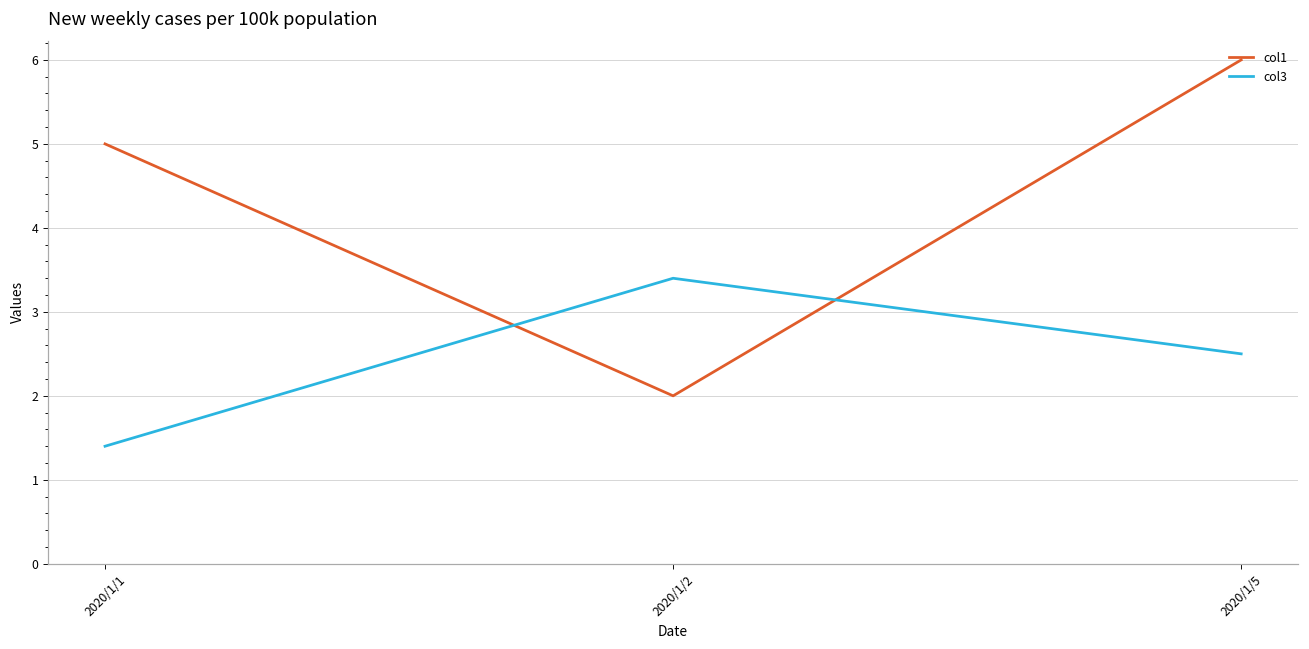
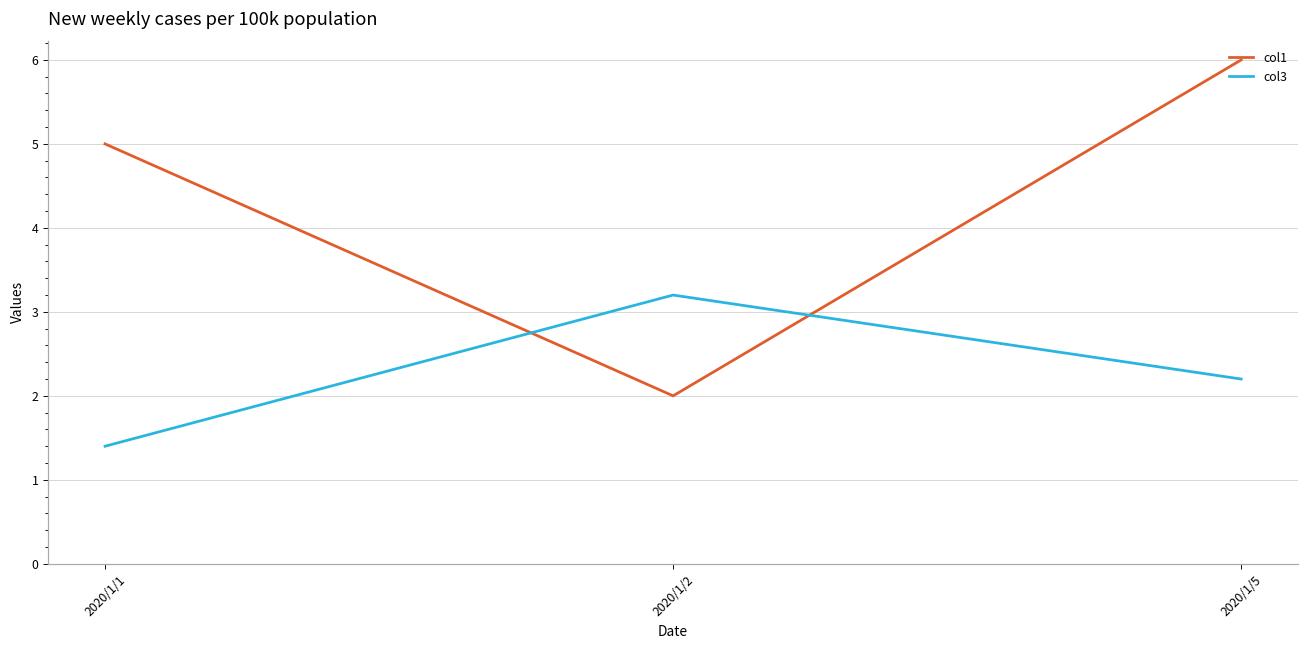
col3, 2020/1/2: 3.4 -> 3.2
col3, 2020/1/5: 2.5 -> 2.2
